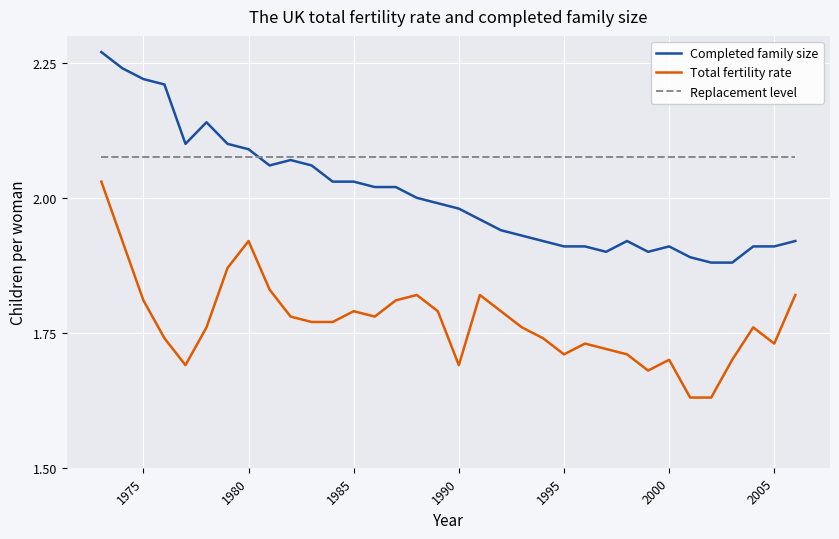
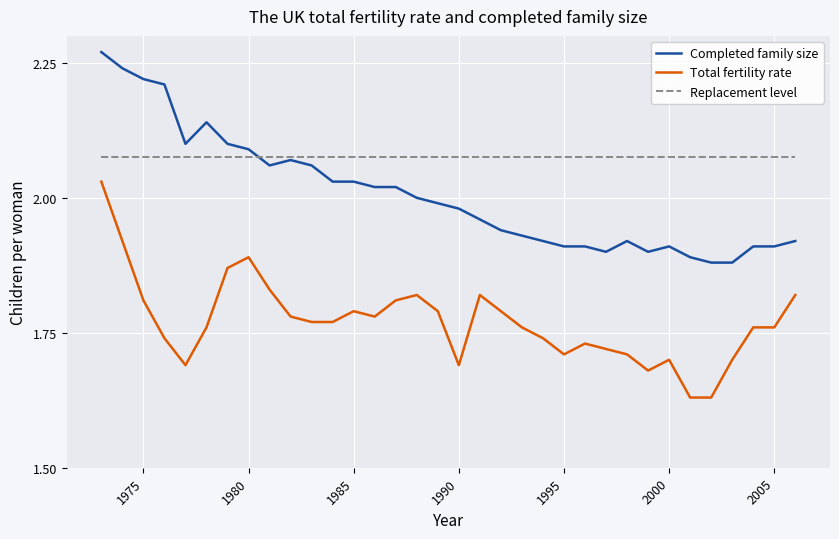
Total fertility rate, 1980: 1.92 -> 1.89
Total fertility rate, 2005: 1.73 -> 1.76
